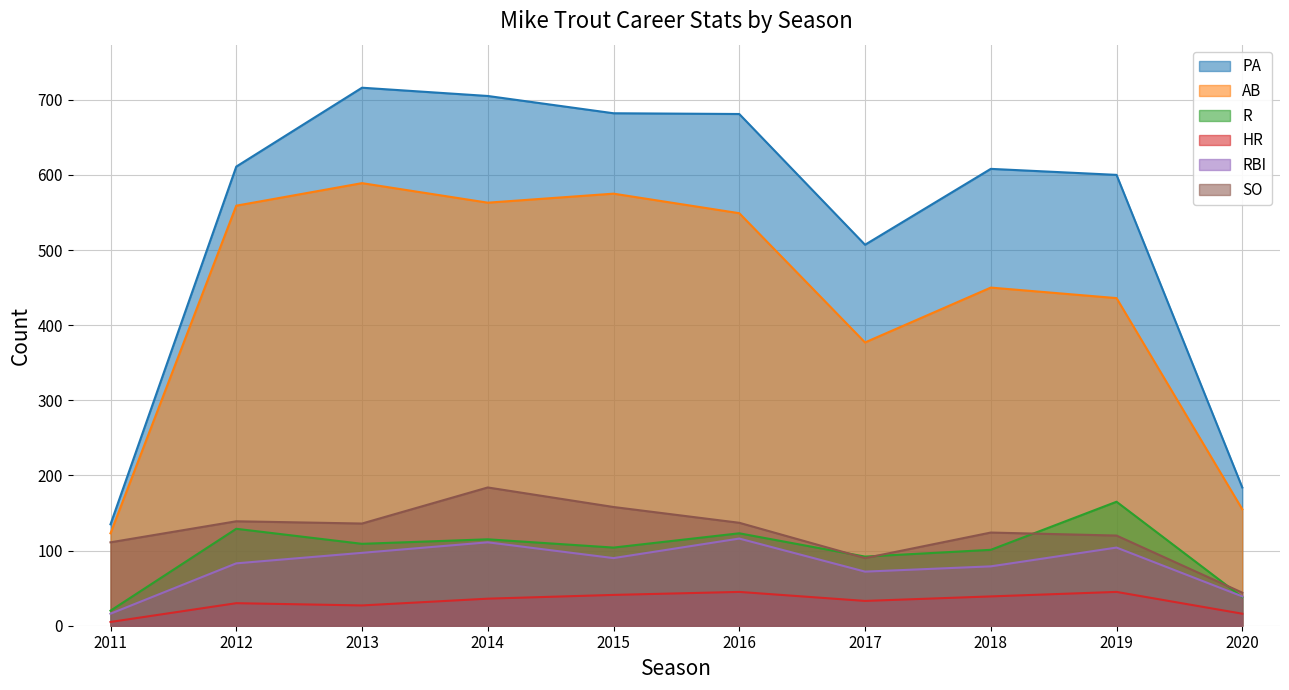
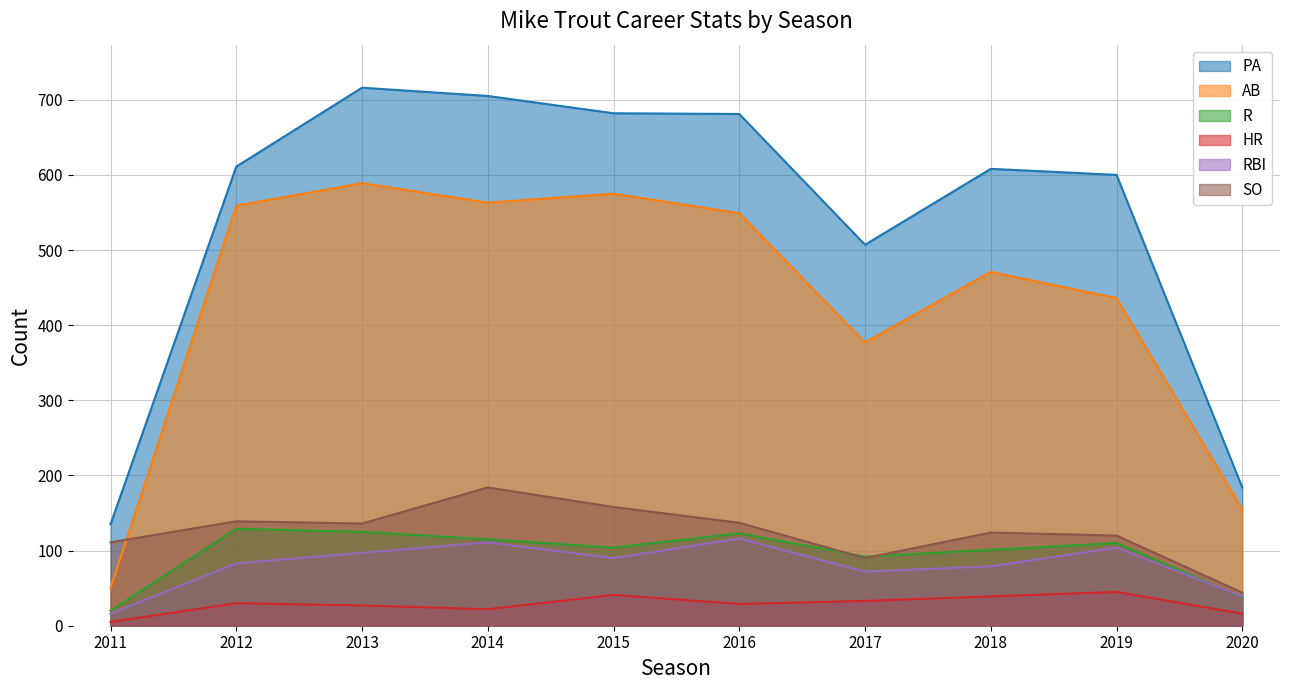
AB, 2011: 120 -> 50
R, 2013: 110 -> 130
HR, 2014: 40 -> 20
HR, 2016: 50 -> 30
AB, 2018: 450 -> 470
R, 2019: 170 -> 110
